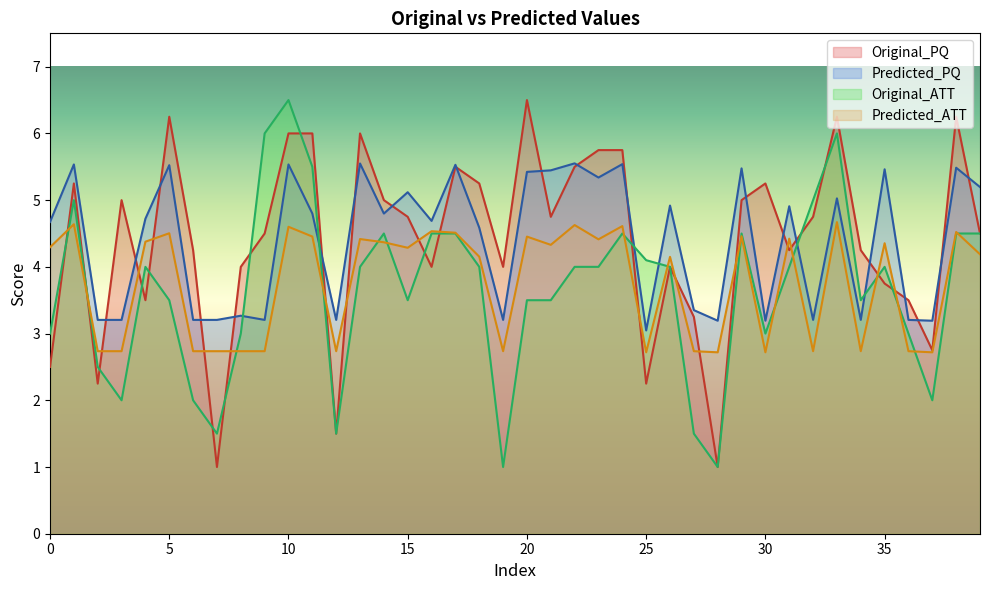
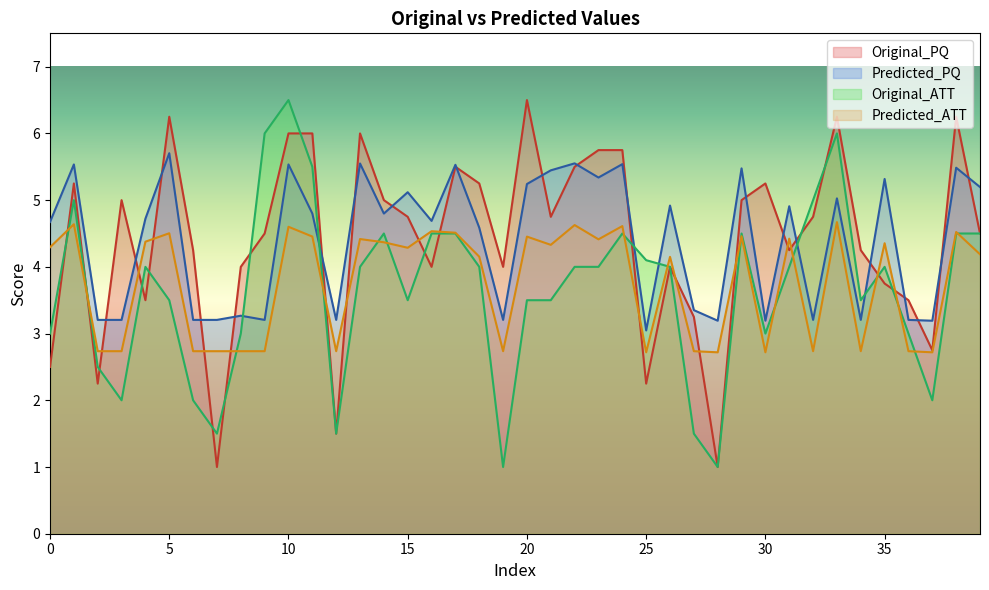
Predicted_PQ, 5: 5.5 -> 5.7
Predicted_PQ, 20: 5.4 -> 5.2
Predicted_PQ, 35: 5.5 -> 5.3
